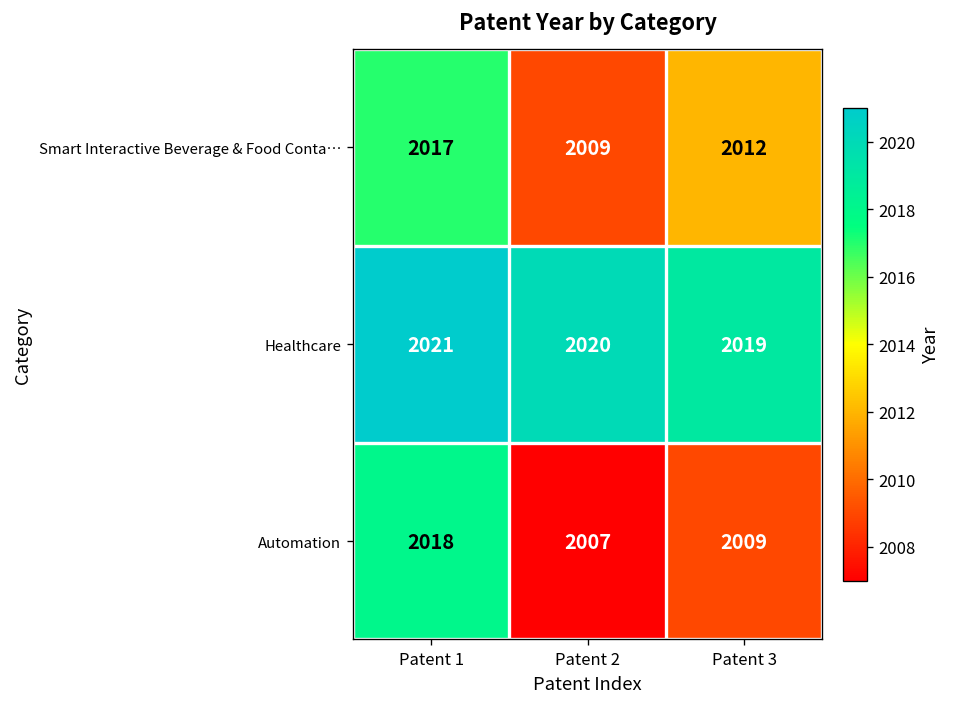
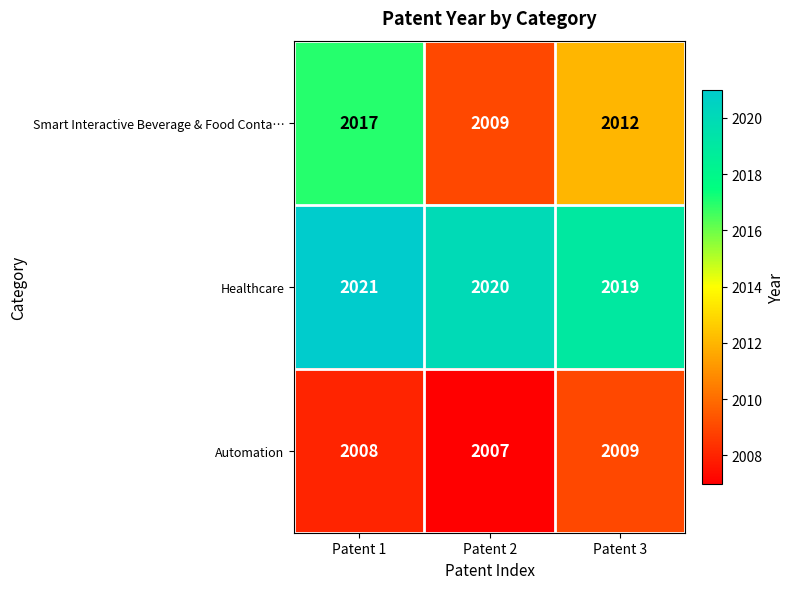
Automation, Patent 1: 2018 -> 2008
